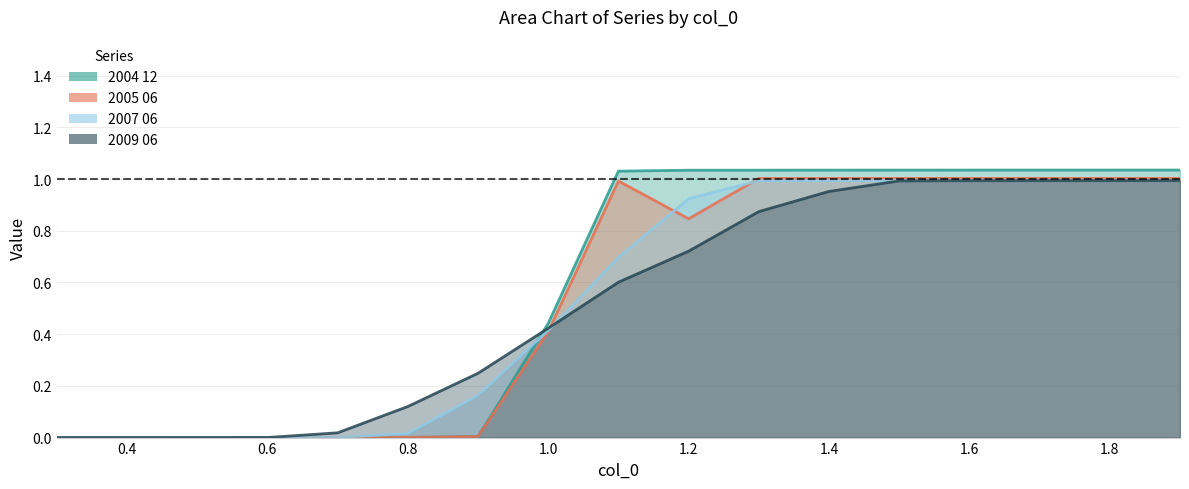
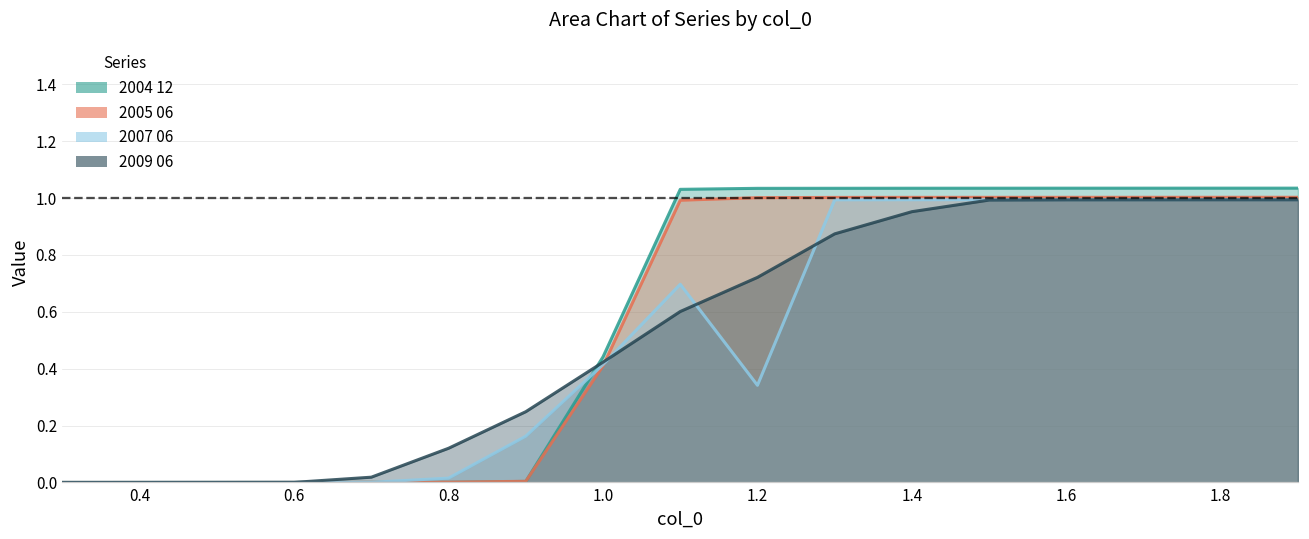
2005 06, 1.2: 0.85 -> 1.00
2007 06, 1.2: 0.92 -> 0.34
